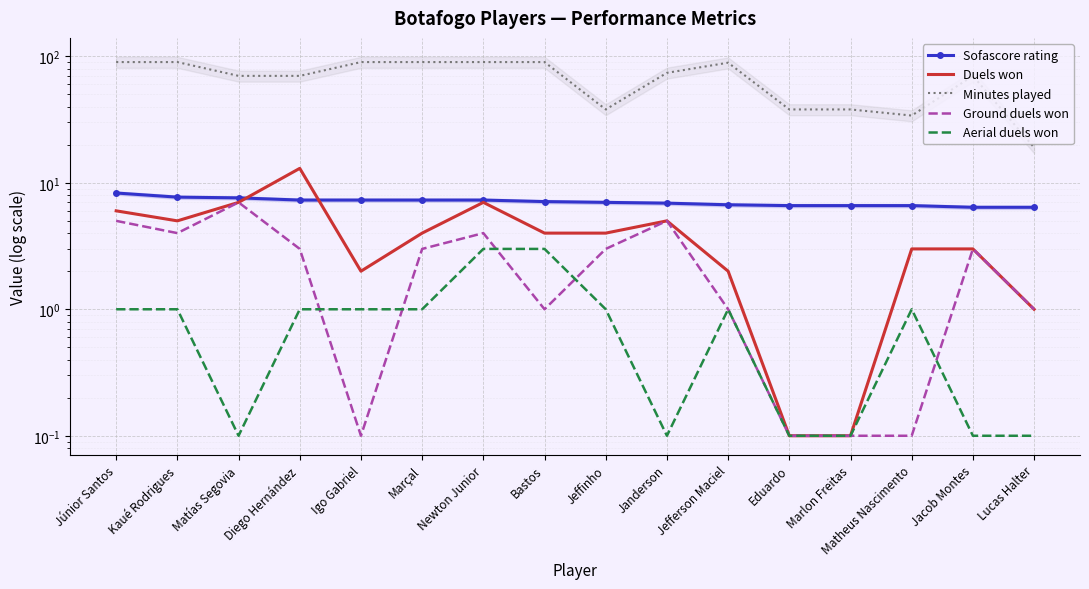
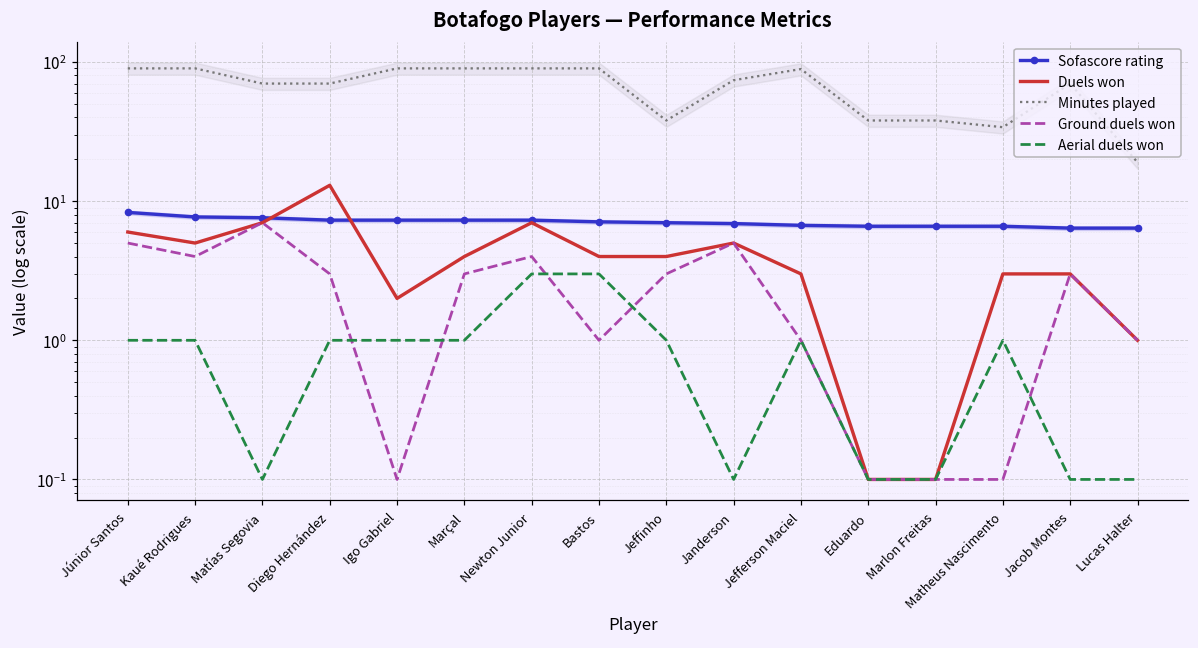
Duels won, Jefferson Maciel: 2 -> 3
